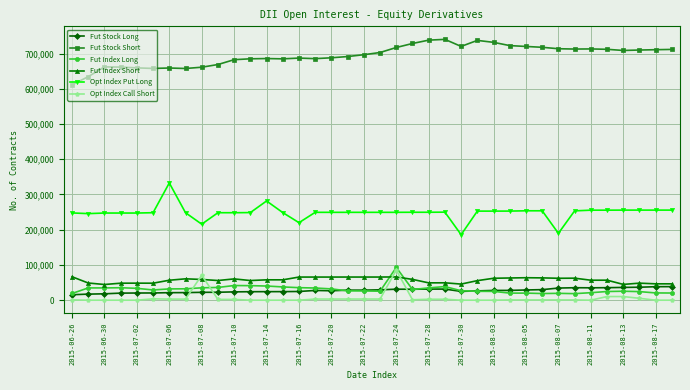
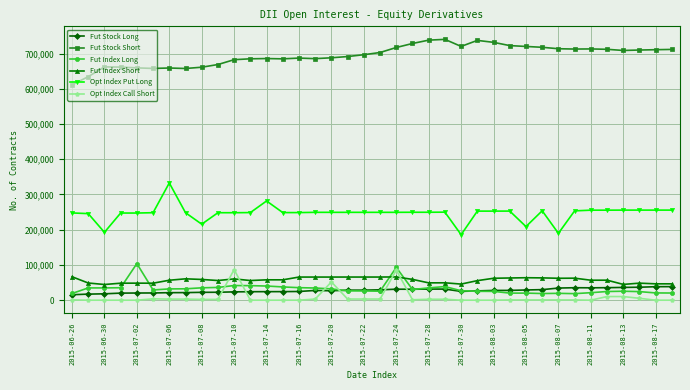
Opt Index Put Long, 2015-06-30: 250,000 -> 190,000
Fut Index Long, 2015-07-02: 30,000 -> 100,000
Opt Index Call Short, 2015-07-08: 70,000 -> 0
Opt Index Call Short, 2015-07-10: 0 -> 90,000
Opt Index Put Long, 2015-07-16: 220,000 -> 250,000
Opt Index Call Short, 2015-07-20: 0 -> 50,000
Opt Index Put Long, 2015-08-05: 250,000 -> 210,000
